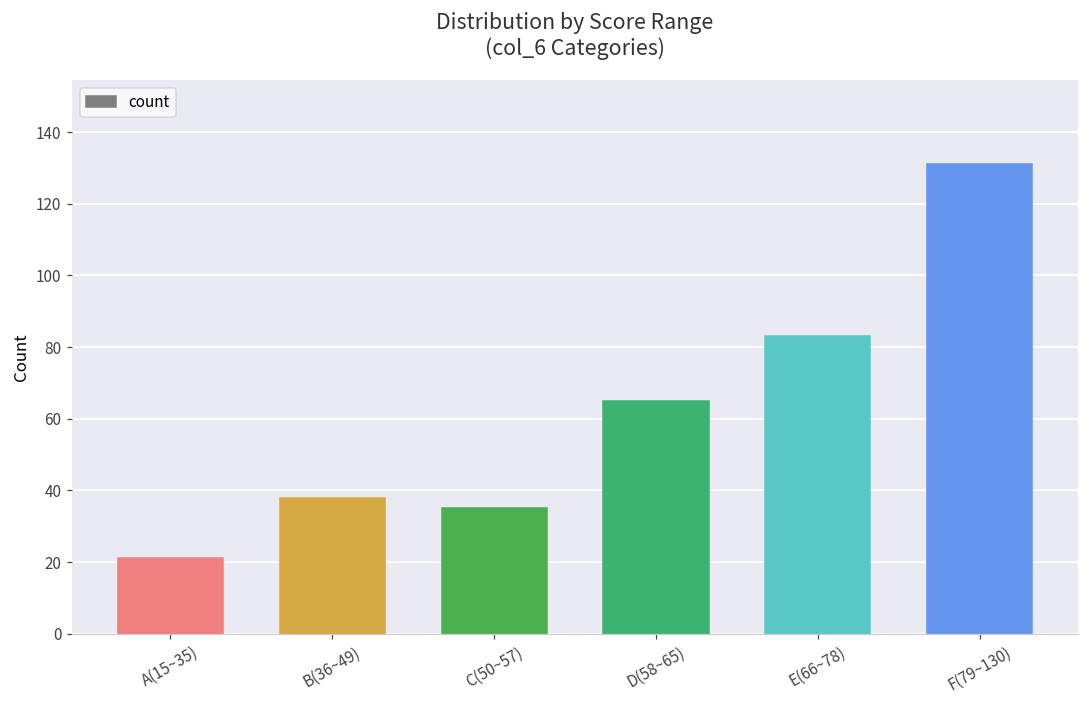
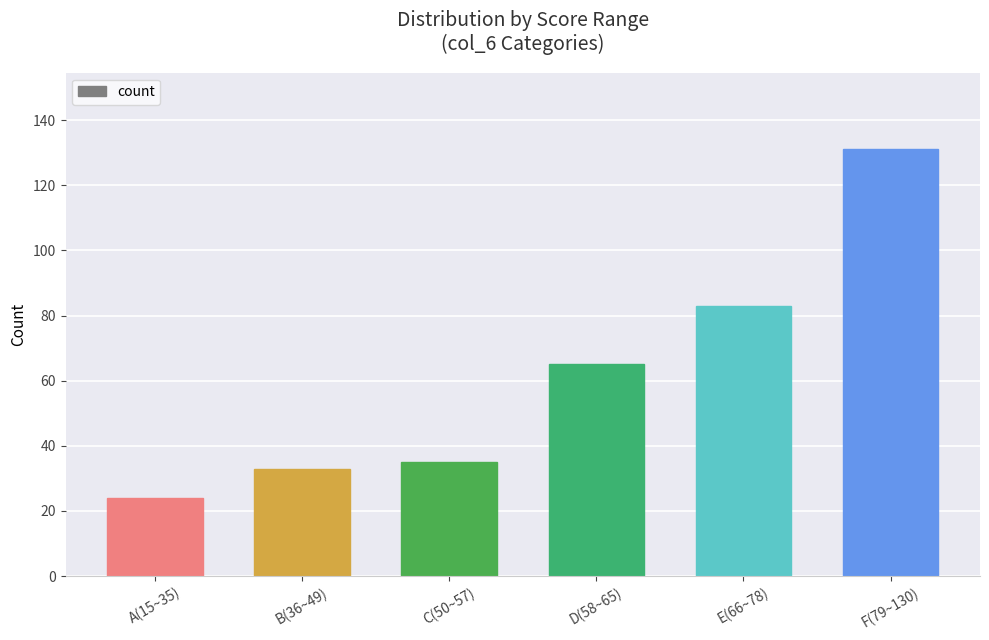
A(15~35): 21 -> 24
B(36~49): 38 -> 33
